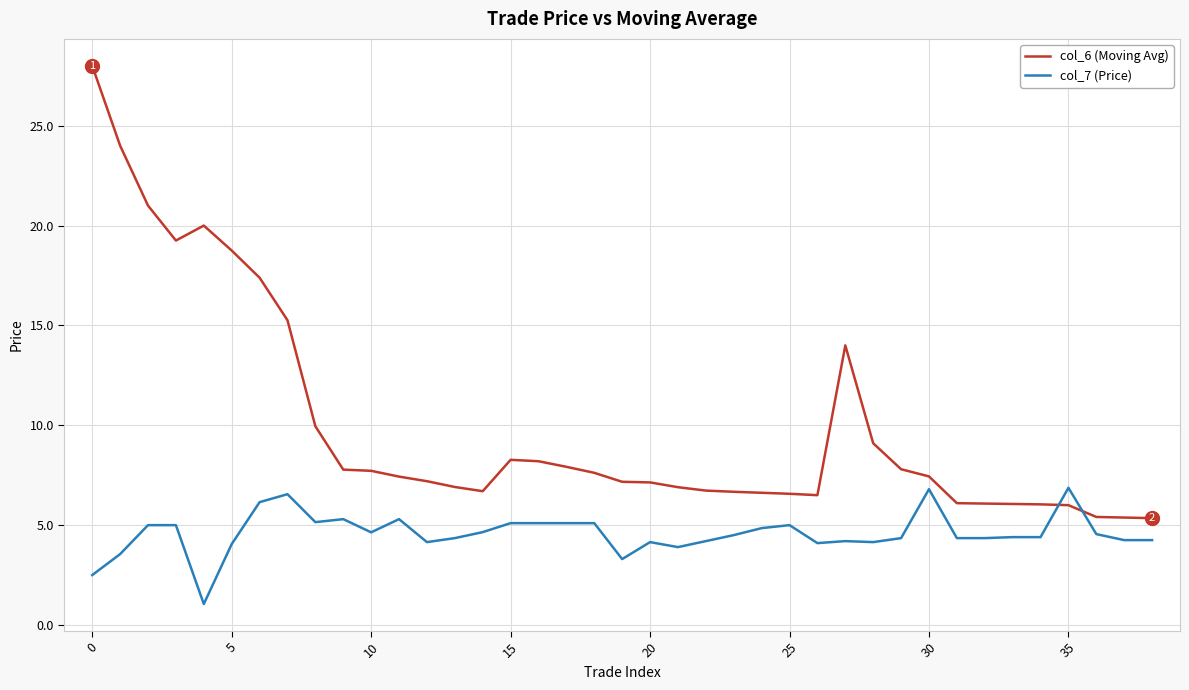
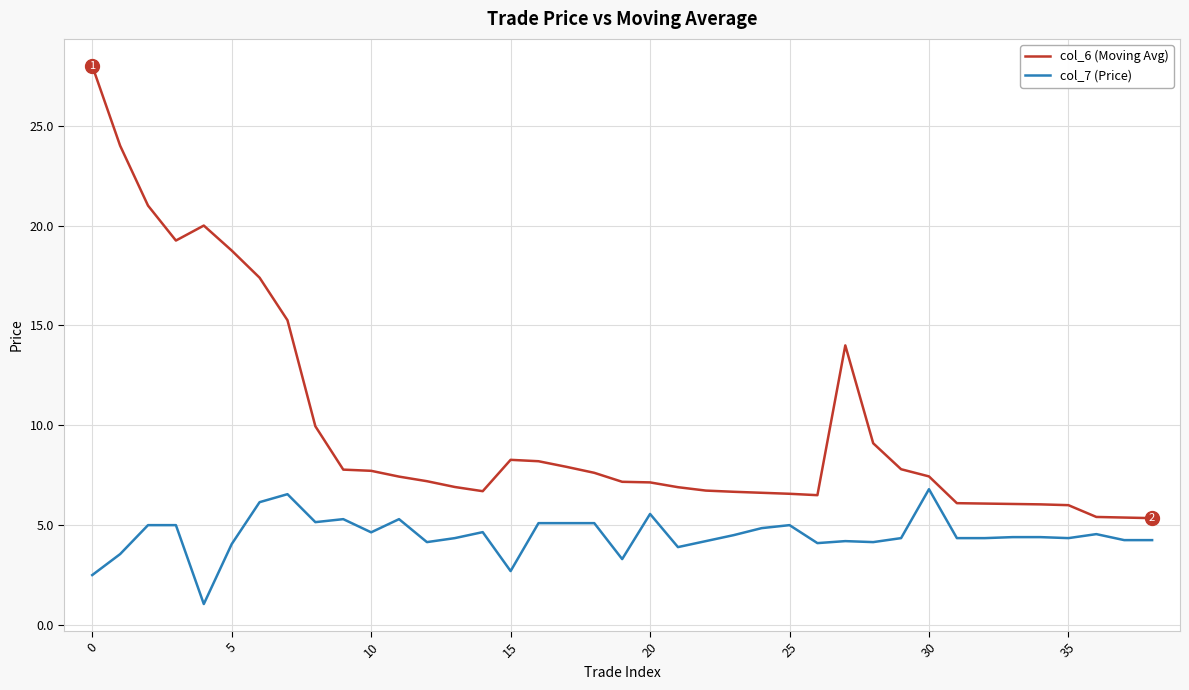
col_7 (Price), 15: 5.1 -> 2.7
col_7 (Price), 20: 4.2 -> 5.6
col_7 (Price), 35: 6.9 -> 4.4
